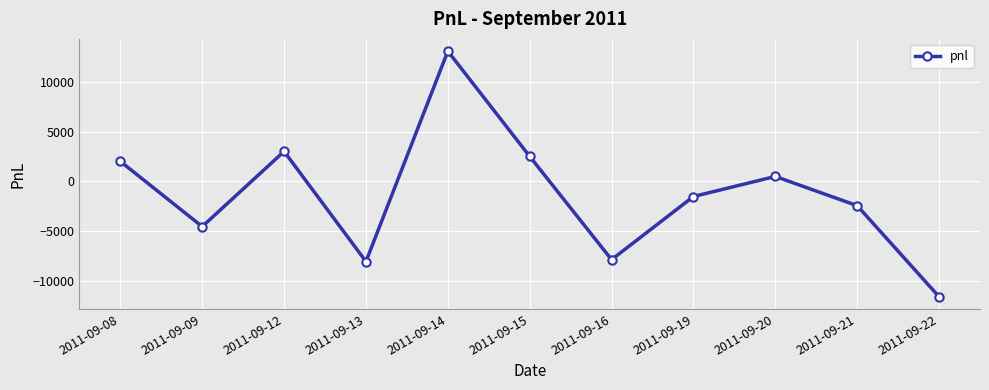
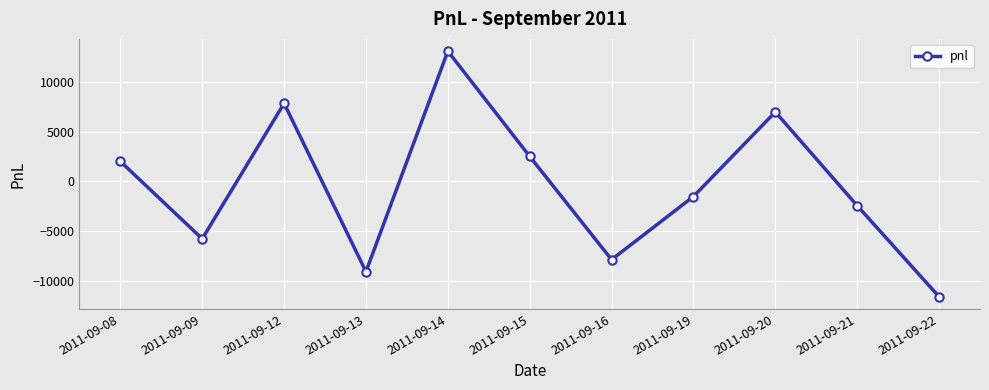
2011-09-09: -5000 -> -6000
2011-09-12: 3000 -> 8000
2011-09-13: -8000 -> -9000
2011-09-20: 1000 -> 7000
